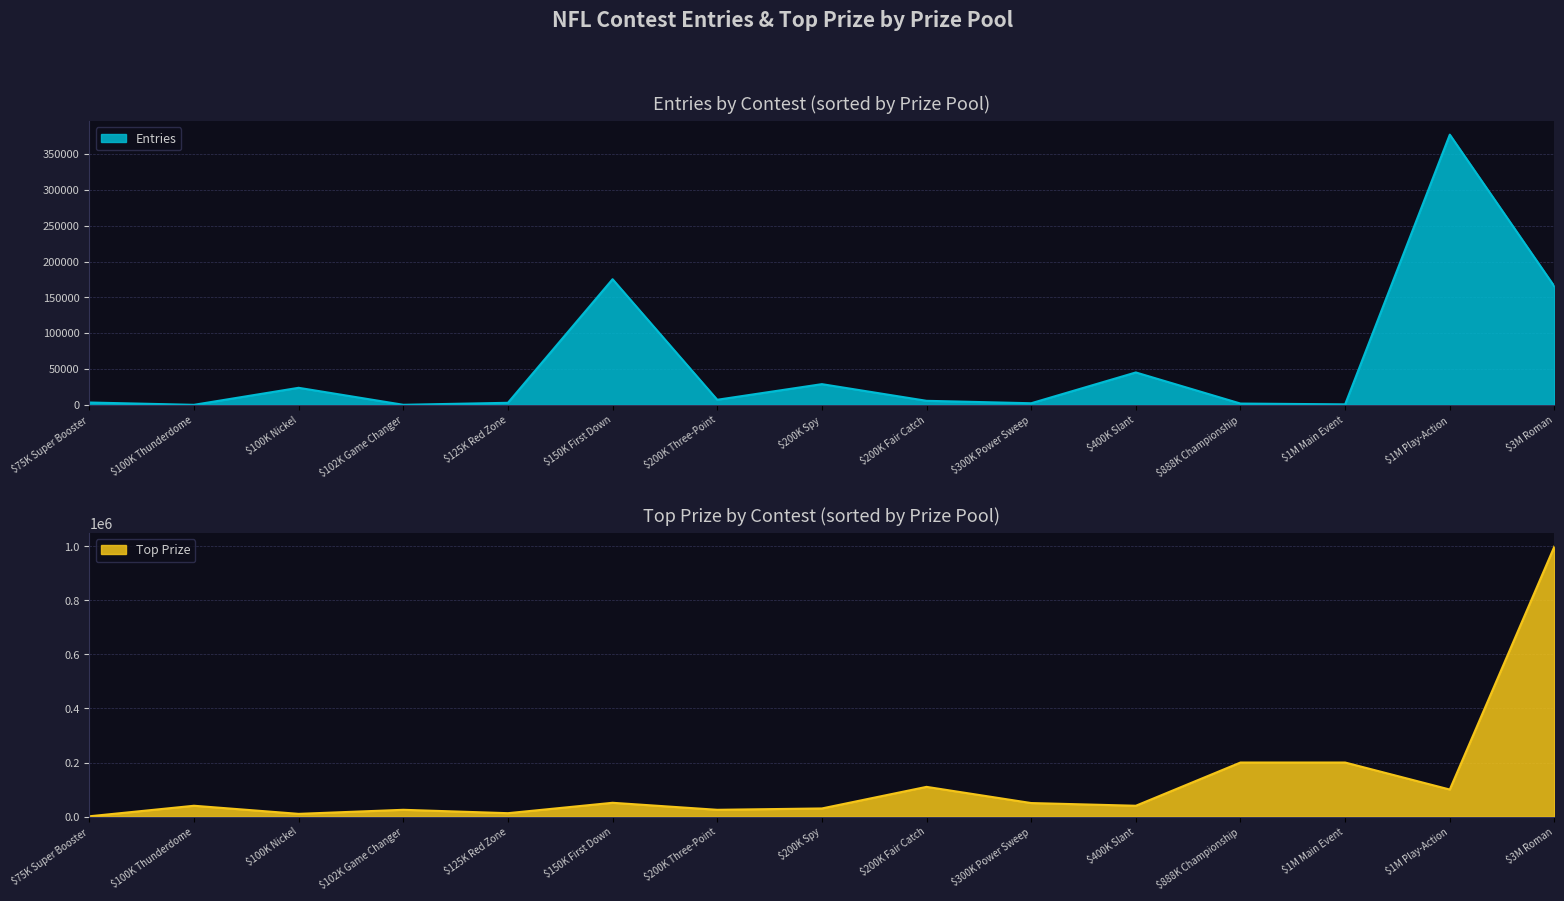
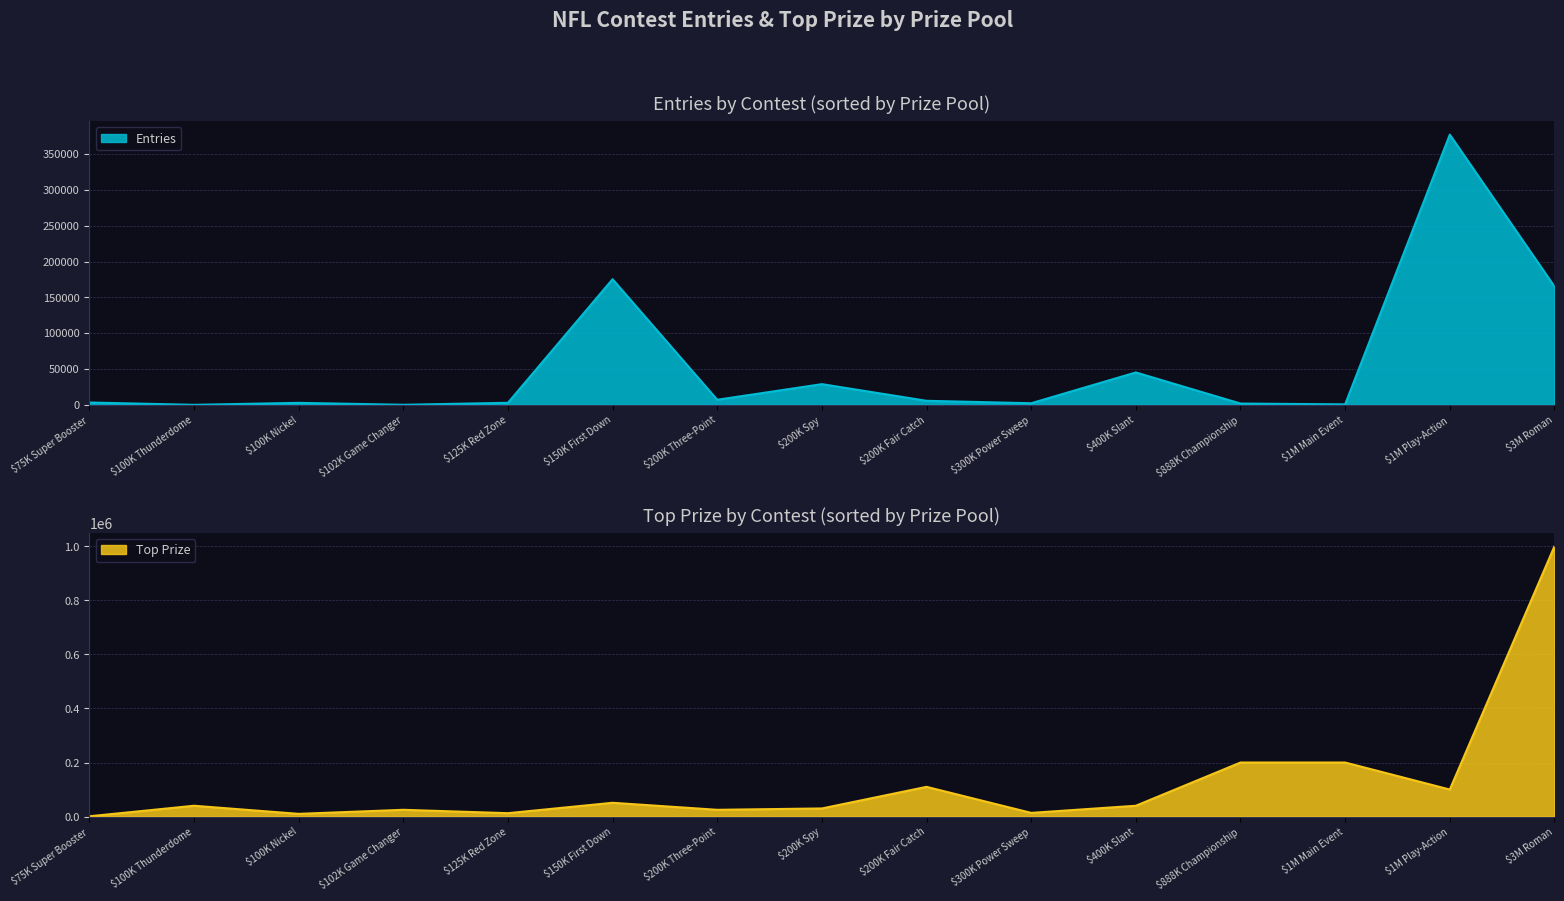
Entries by Contest (sorted by Prize Pool), $100K Nickel: 20000 -> 0
Top Prize by Contest (sorted by Prize Pool), $300K Power Sweep: 50000 -> 10000
